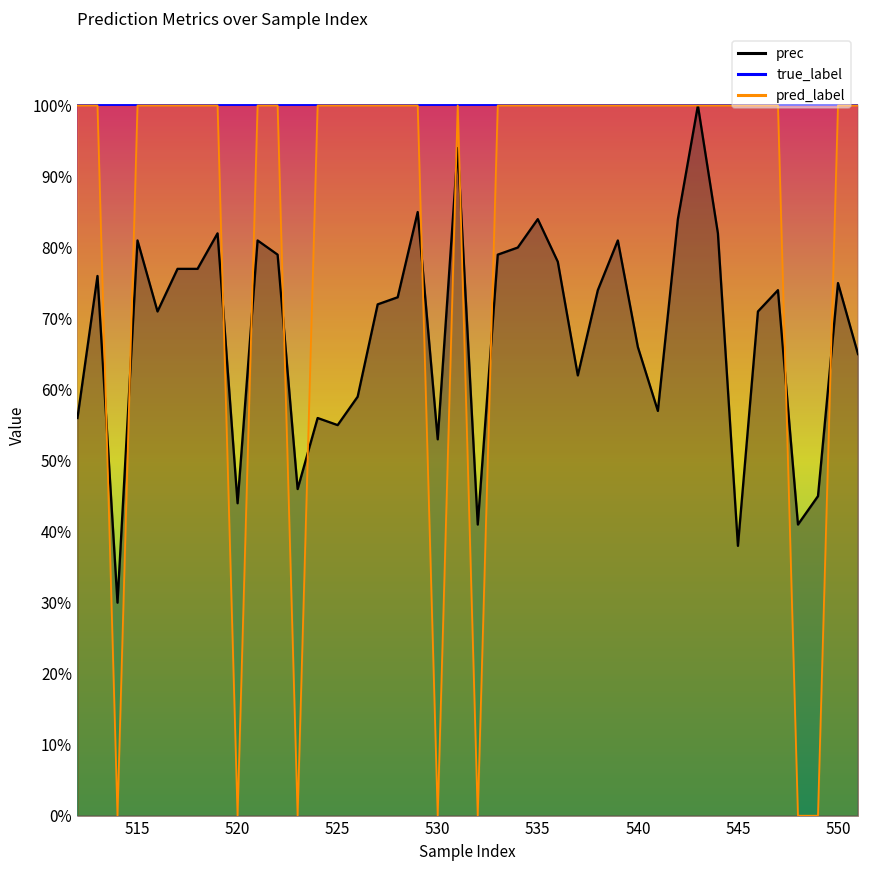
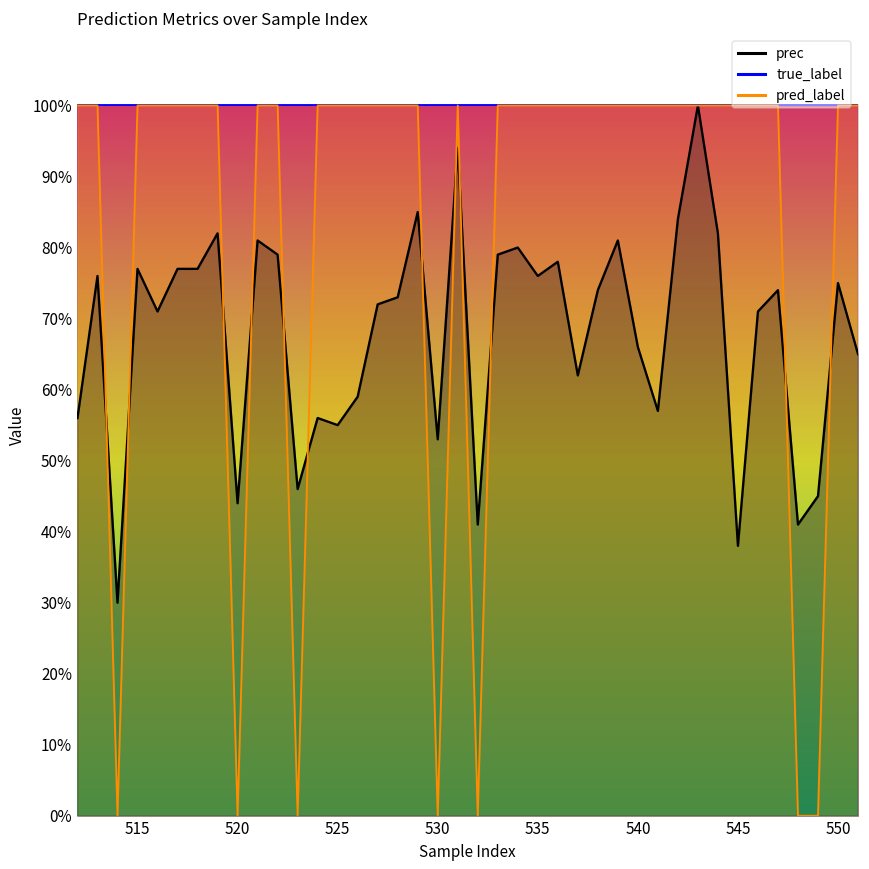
prec, 515: 81% -> 77%
prec, 535: 84% -> 76%
